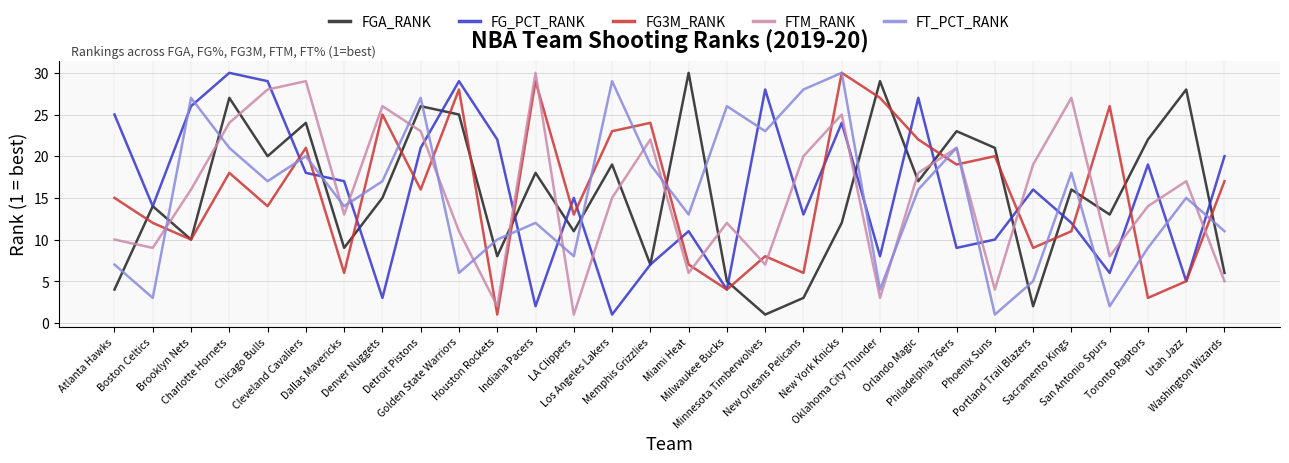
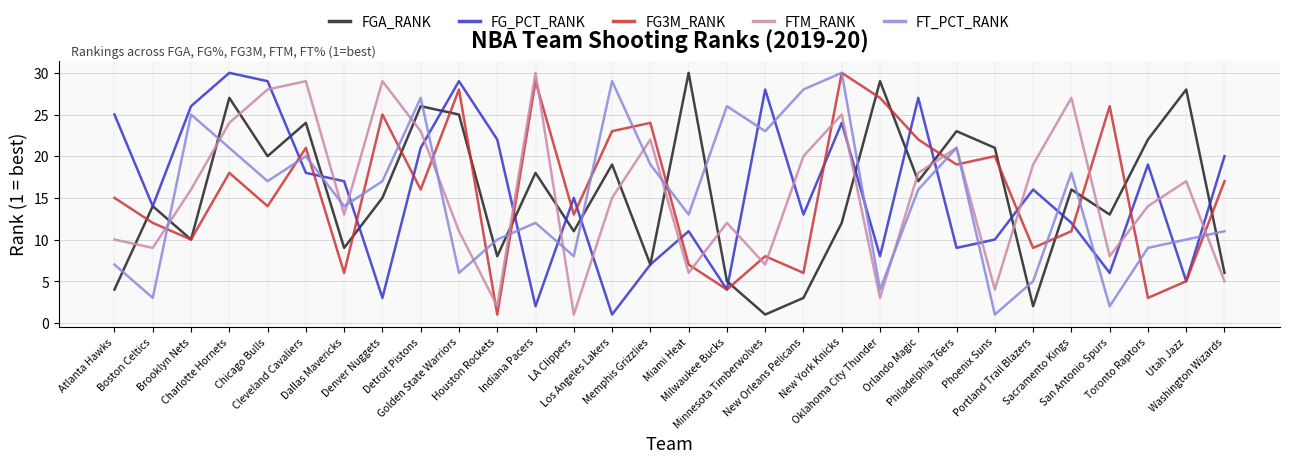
FT_PCT_RANK, Brooklyn Nets: 27 -> 25
FTM_RANK, Denver Nuggets: 26 -> 29
FT_PCT_RANK, Utah Jazz: 15 -> 10
